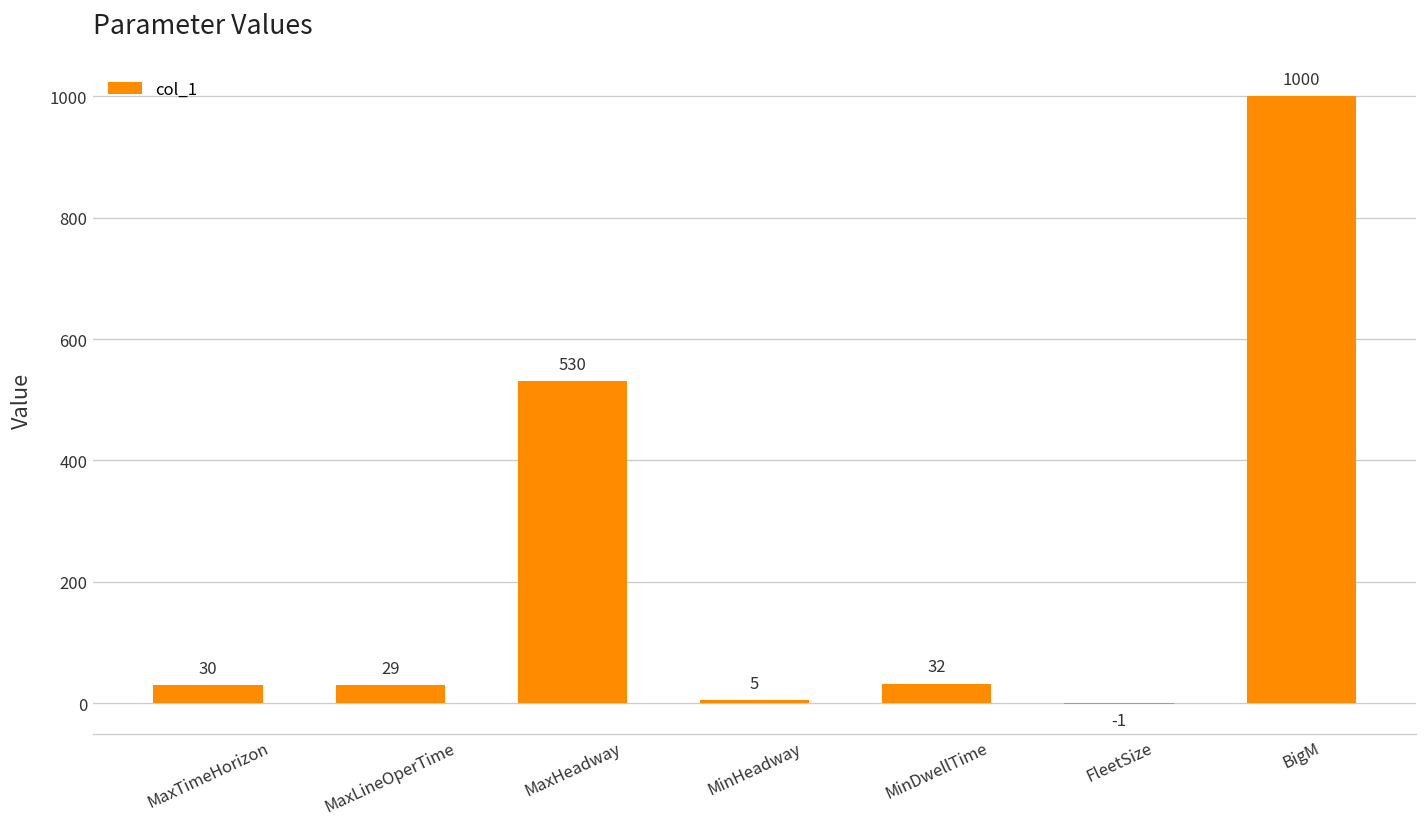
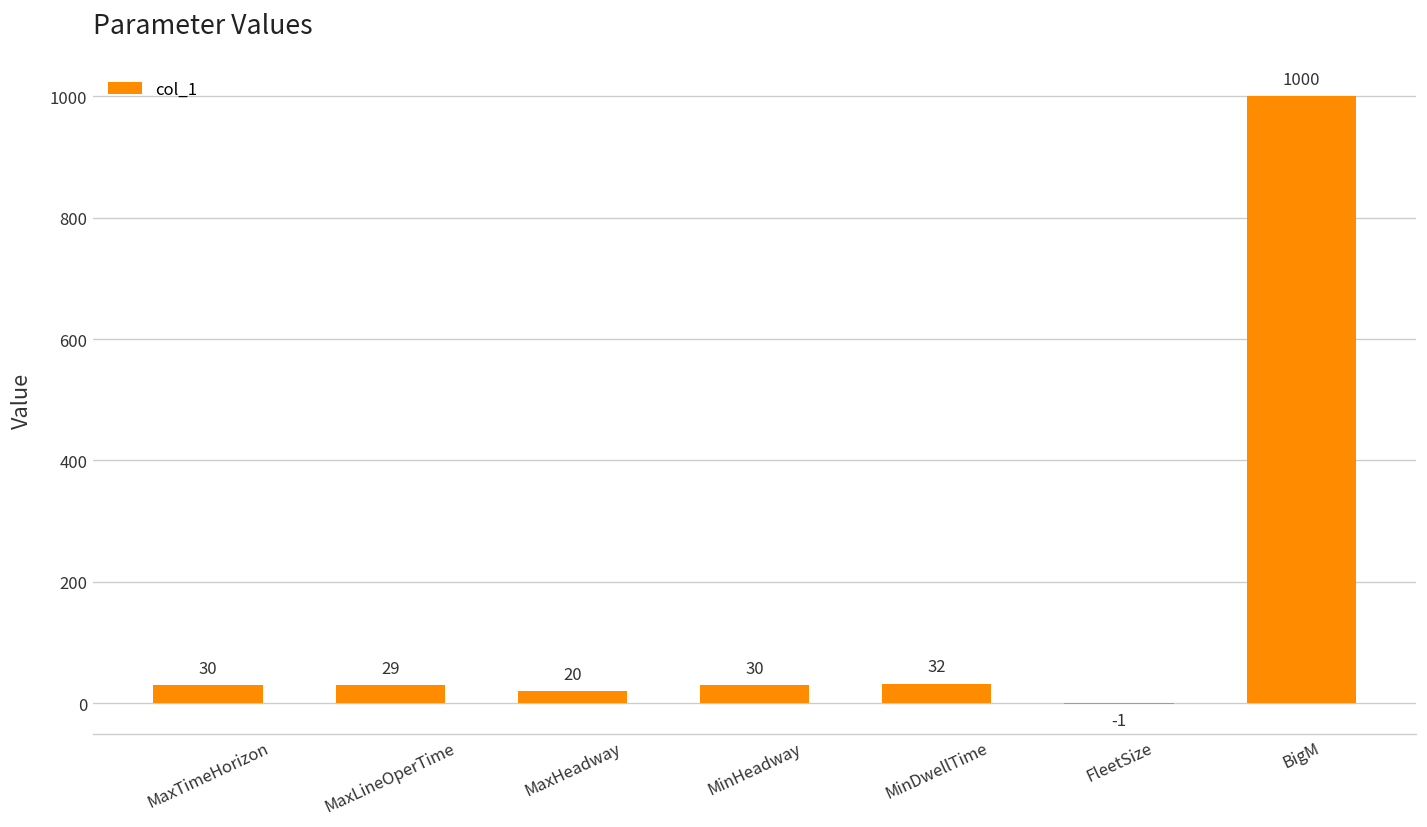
MaxHeadway: 530 -> 20
MinHeadway: 5 -> 30
